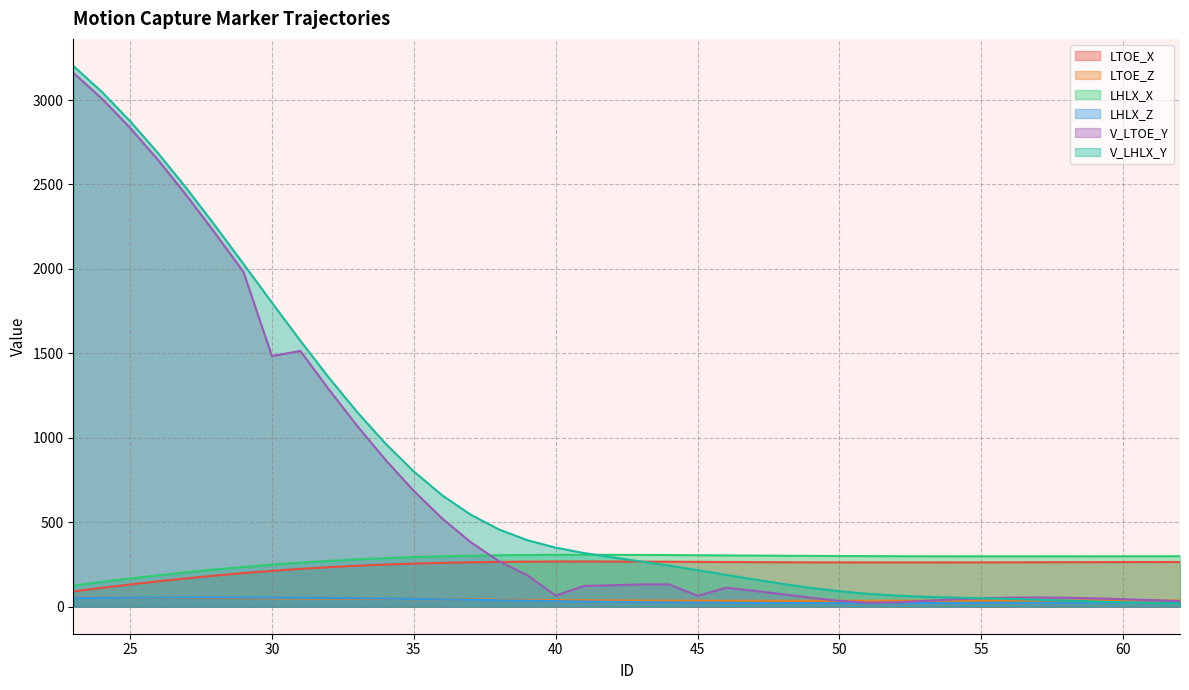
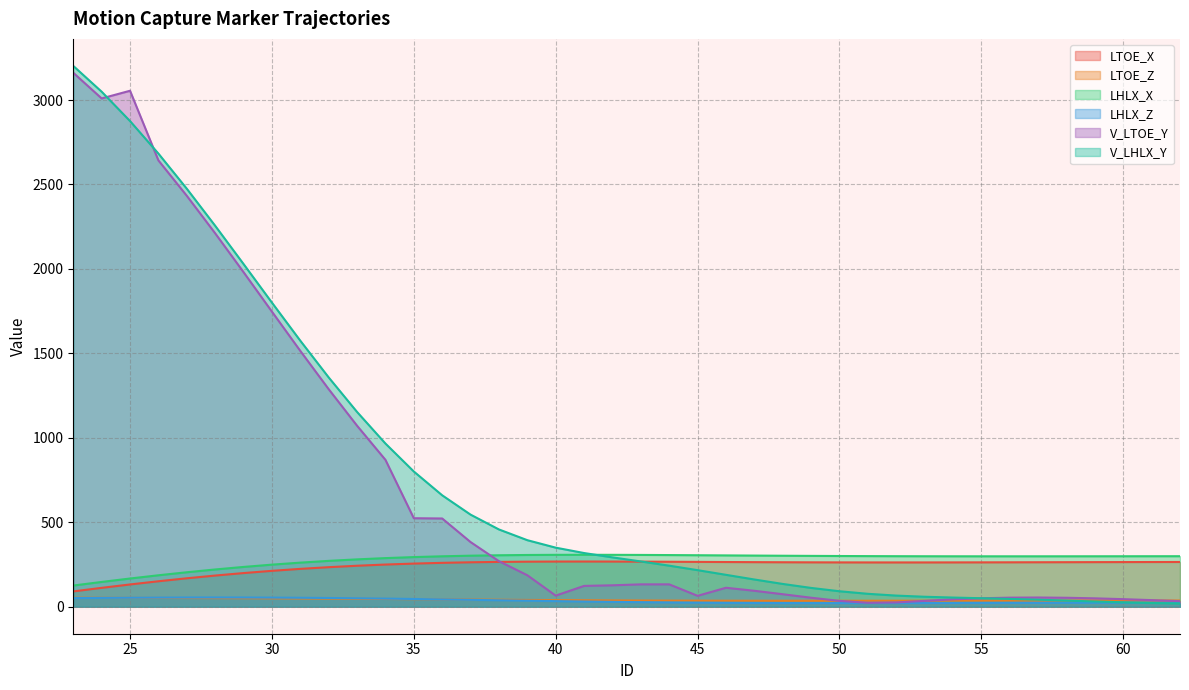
V_LTOE_Y, 25: 2840 -> 3050
V_LTOE_Y, 30: 1480 -> 1750
V_LTOE_Y, 35: 690 -> 520
